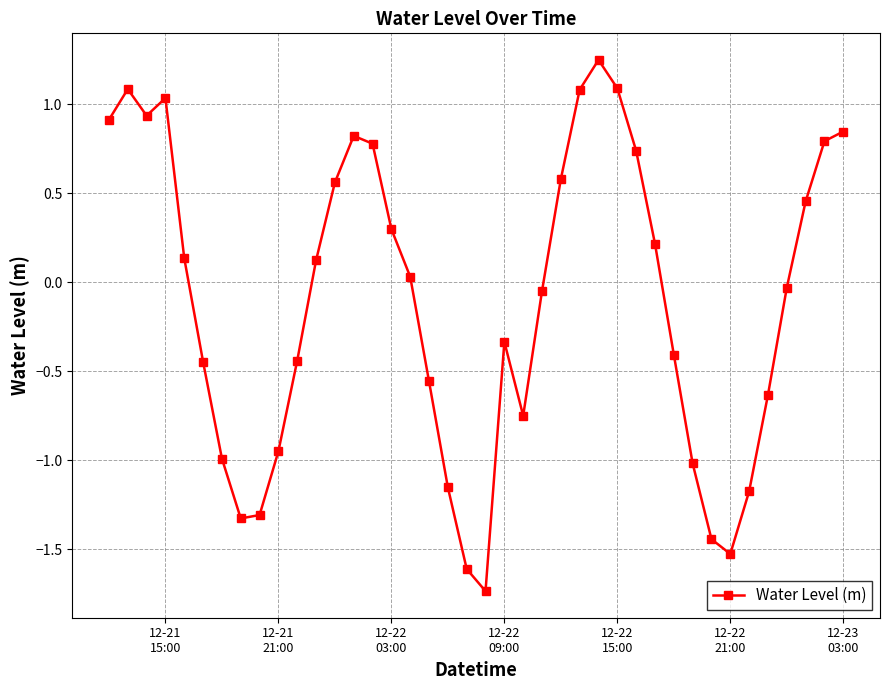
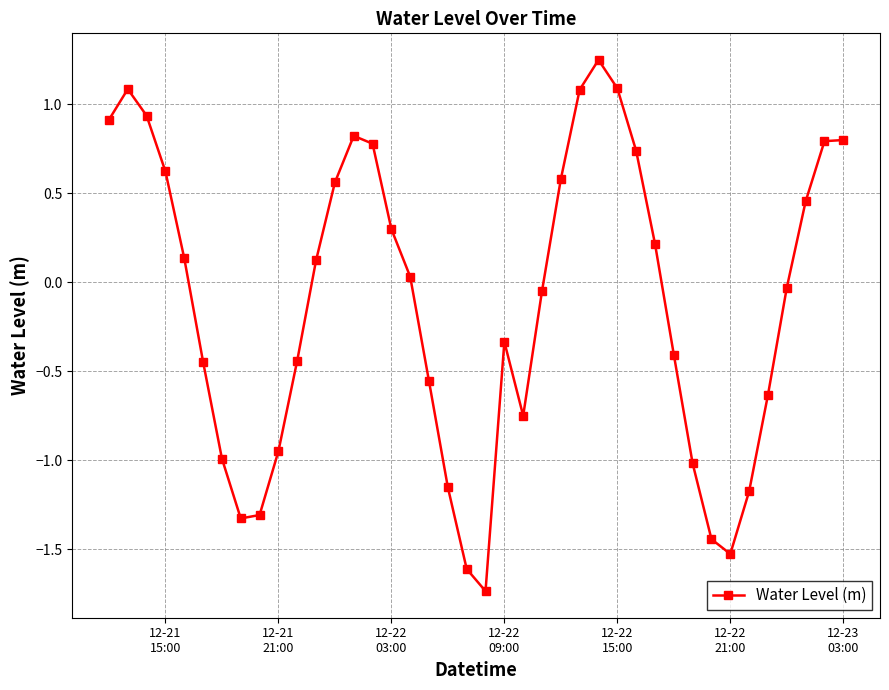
12-21 15:00: 1.03 -> 0.62
12-23 03:00: 0.85 -> 0.80
